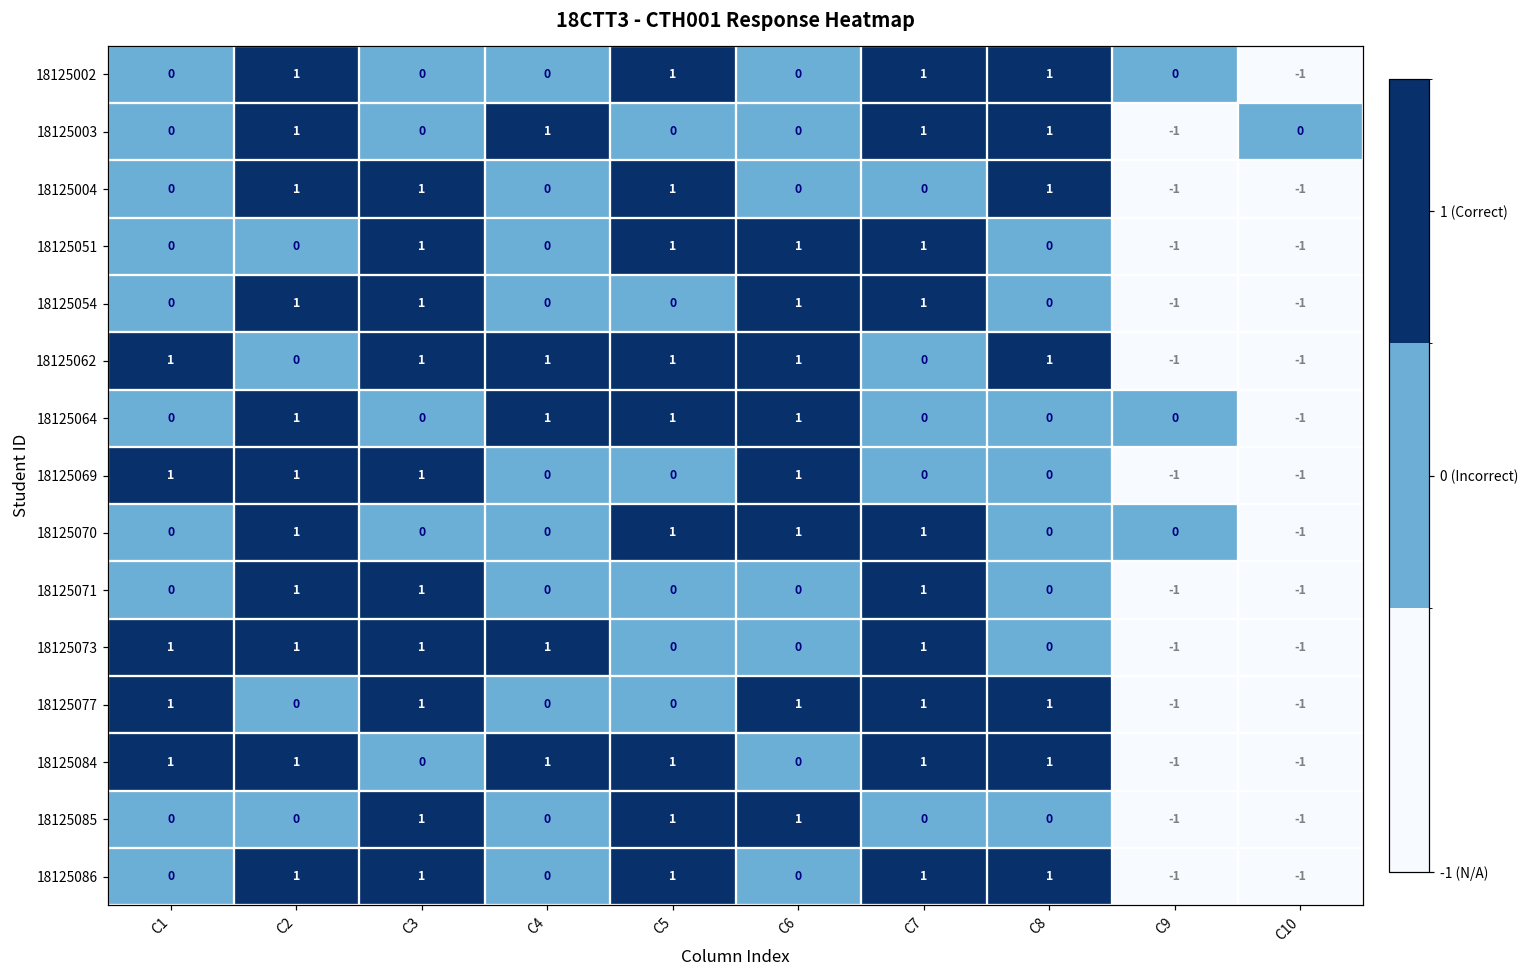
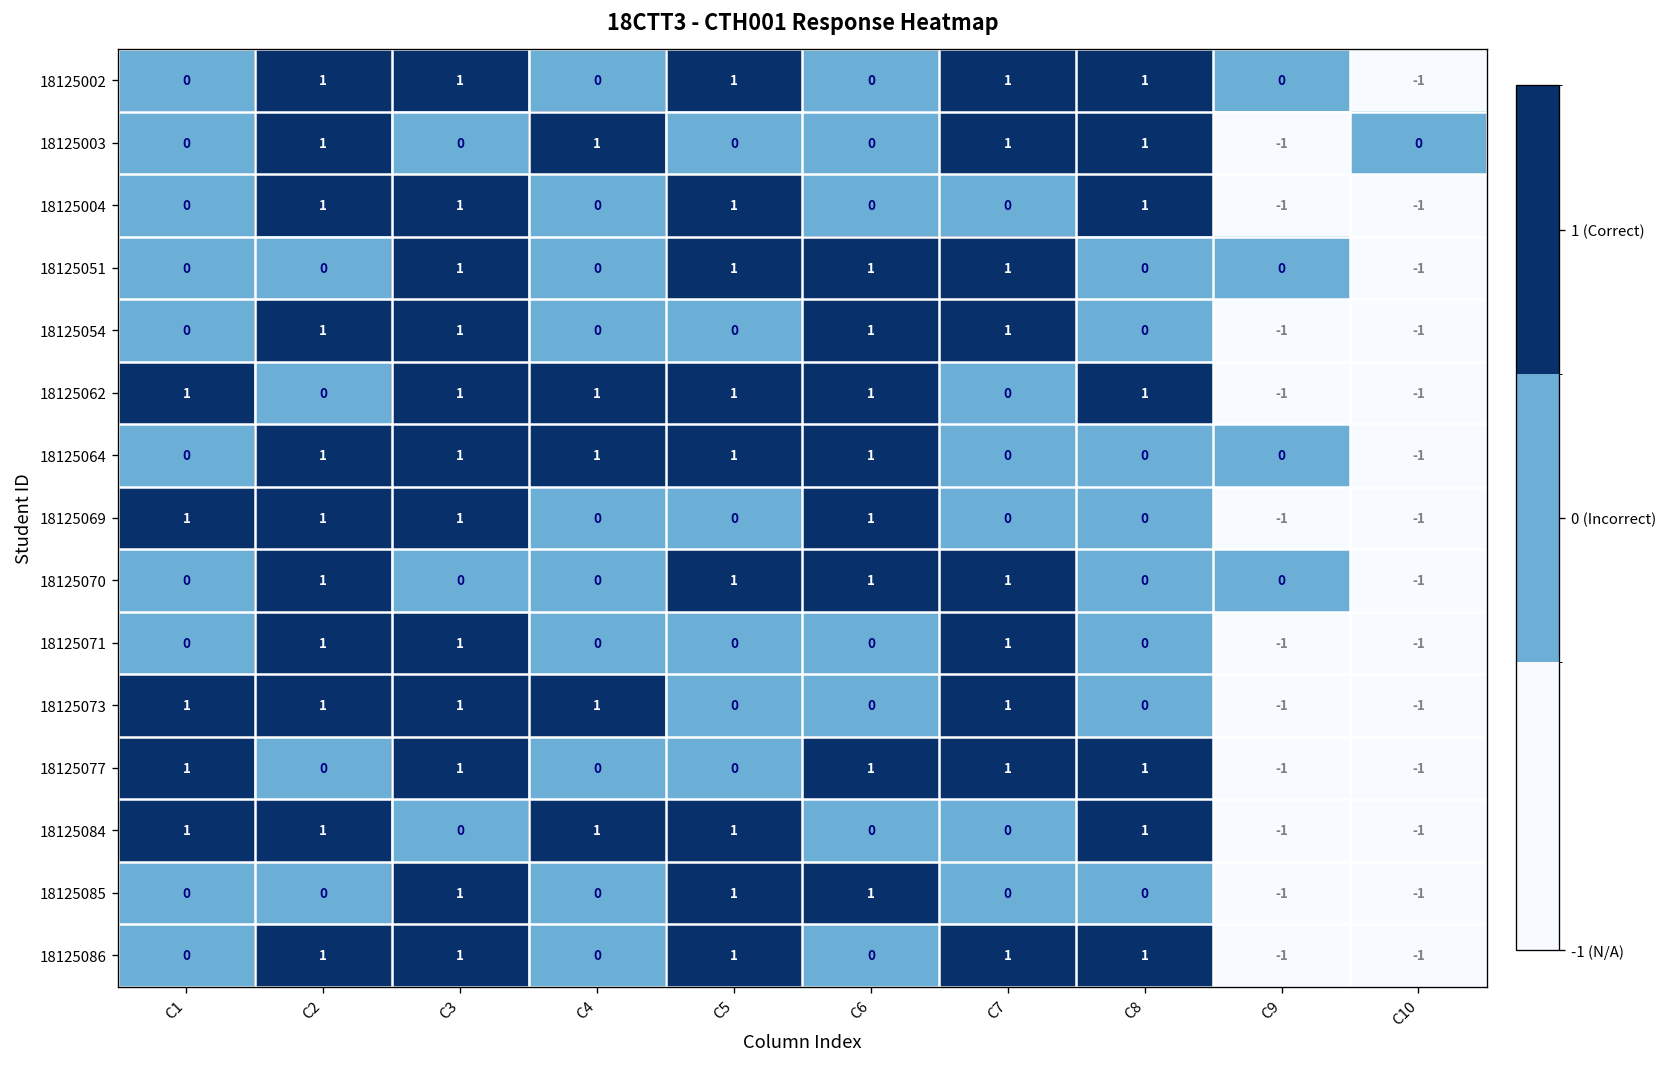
18125002, C3: 0 -> 1
18125051, C9: -1 -> 0
18125064, C3: 0 -> 1
18125084, C7: 1 -> 0
